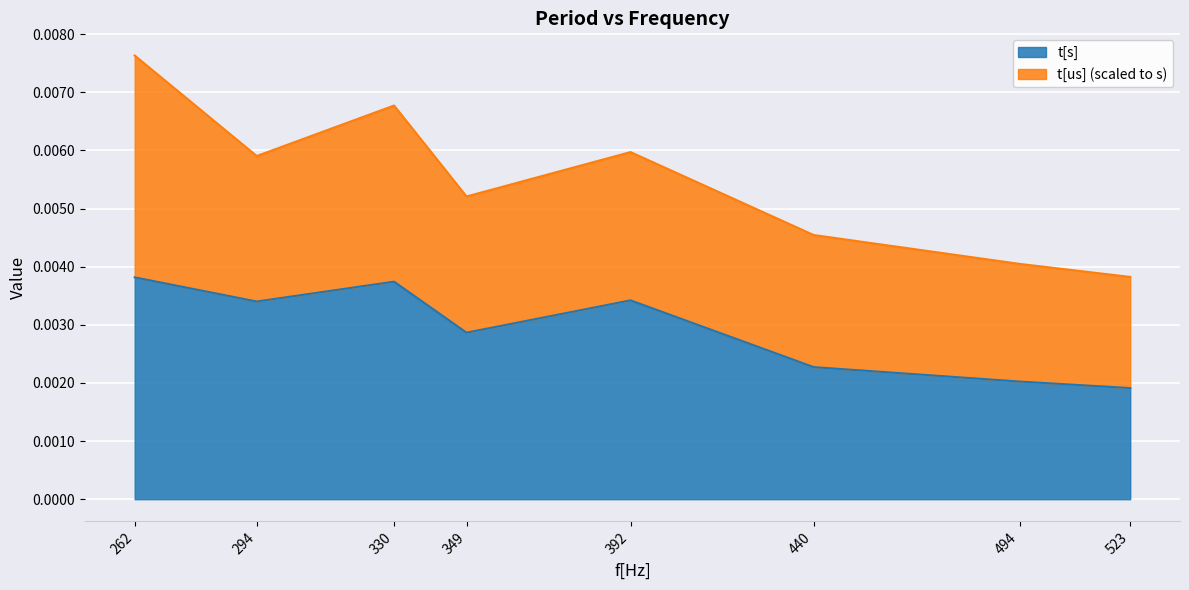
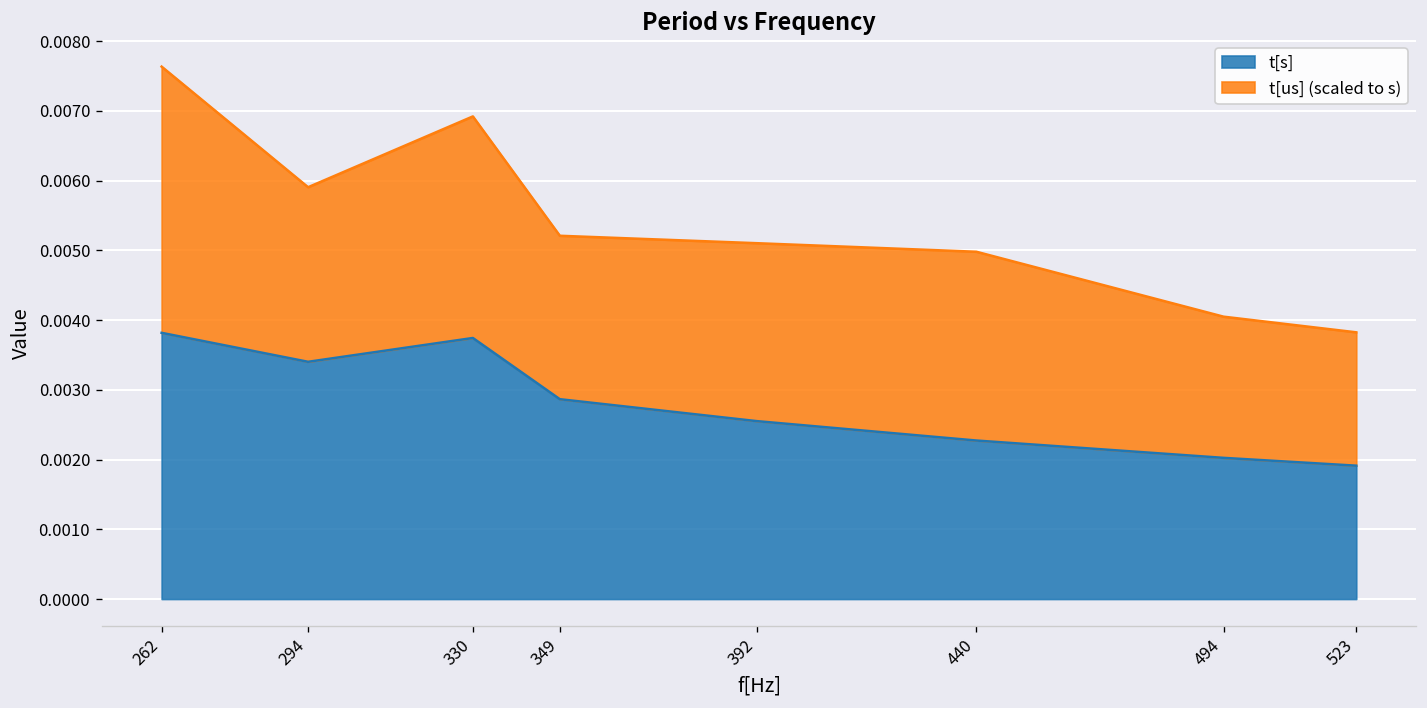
t[us] (scaled to s), 330: 0.0030 -> 0.0032
t[s], 392: 0.0034 -> 0.0026
t[us] (scaled to s), 440: 0.0023 -> 0.0027
